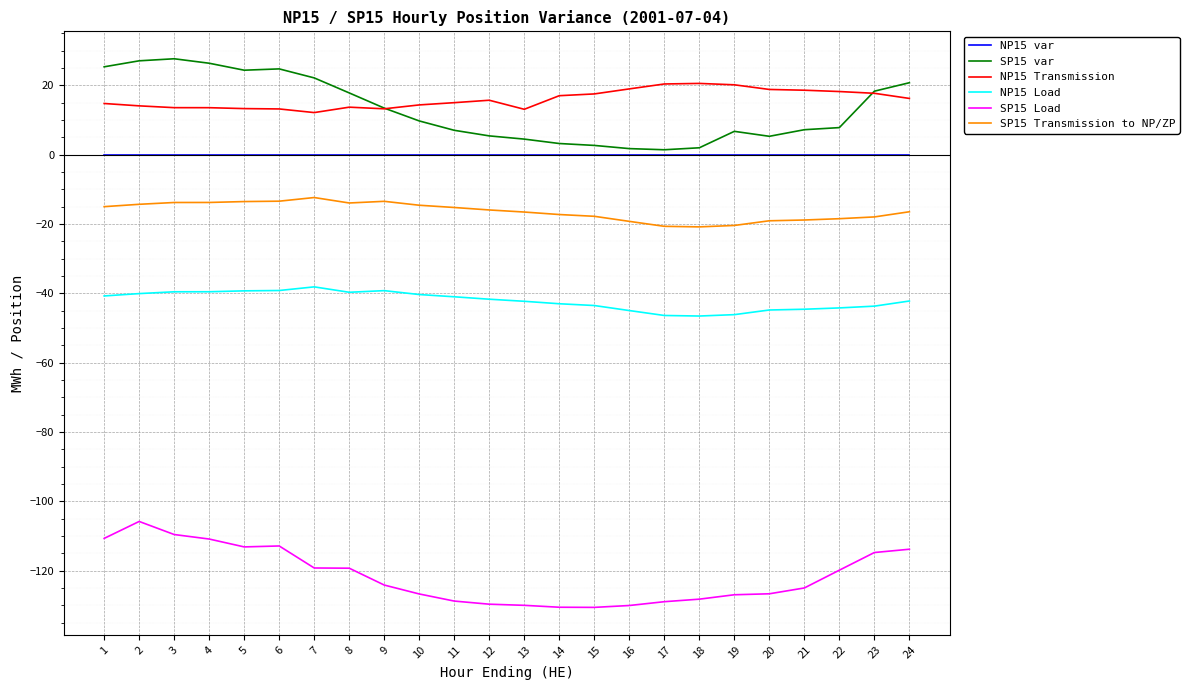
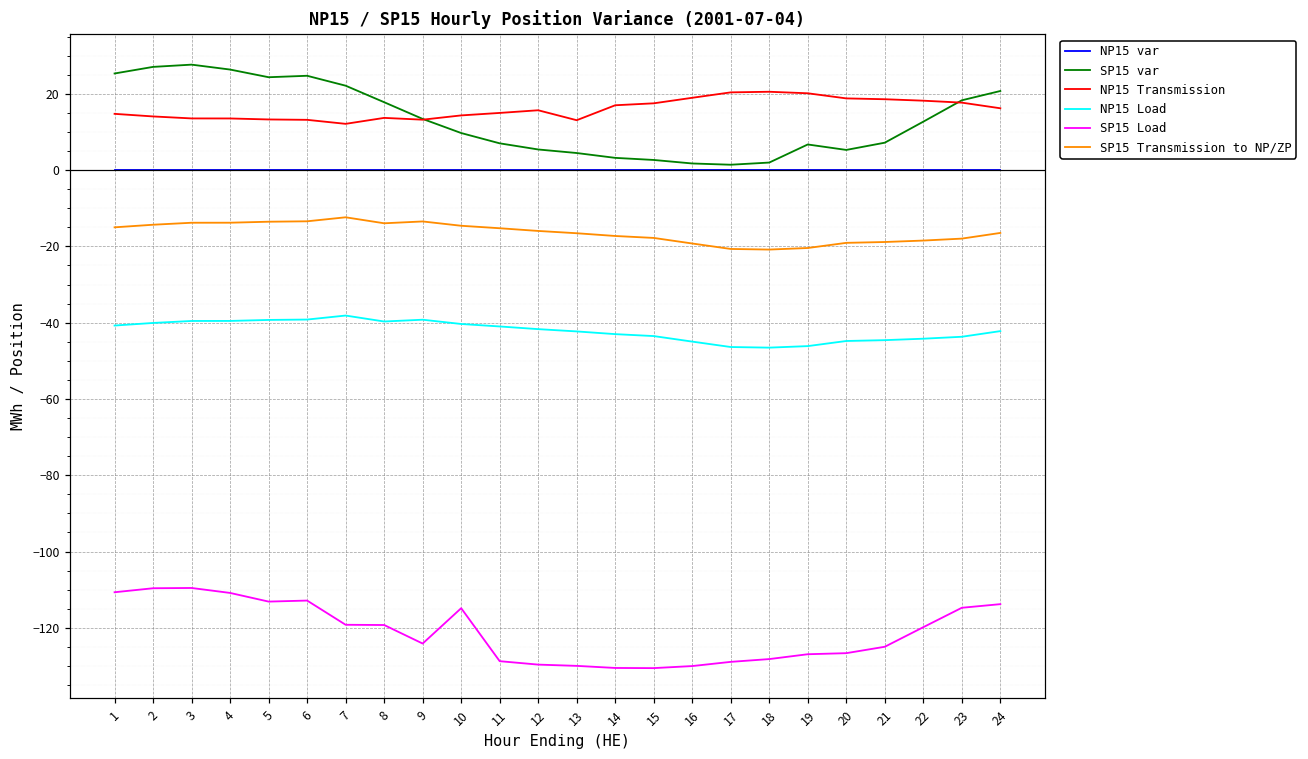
SP15 Load, 2: -106 -> -110
SP15 Load, 10: -127 -> -115
SP15 var, 22: 8 -> 13
